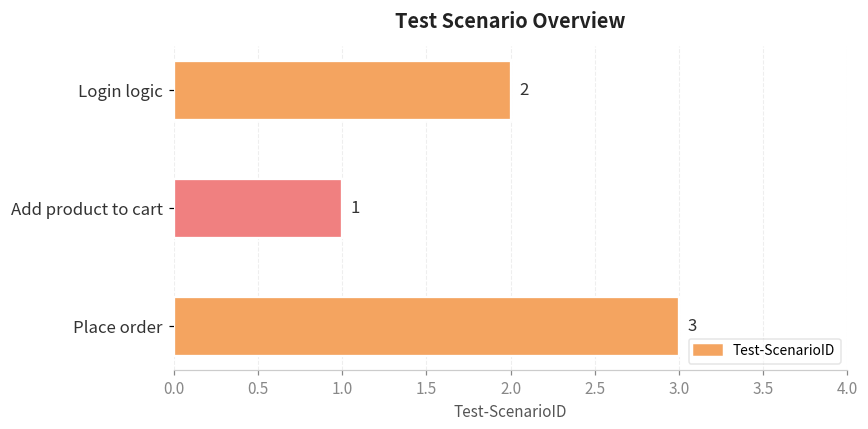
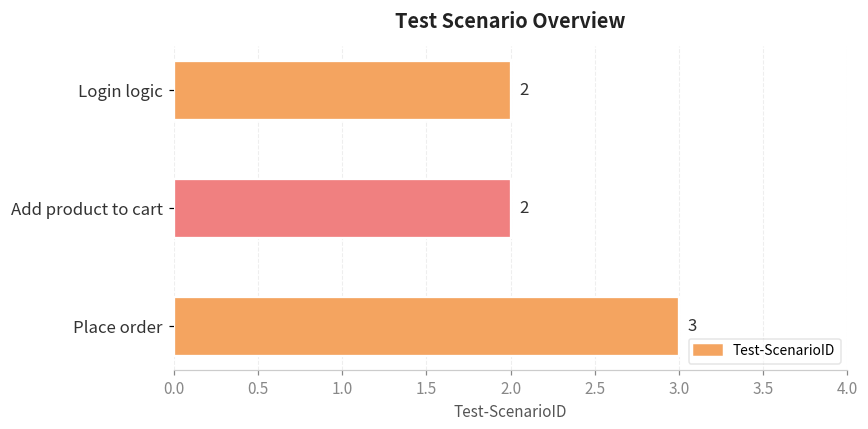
Add product to cart: 1 -> 2
